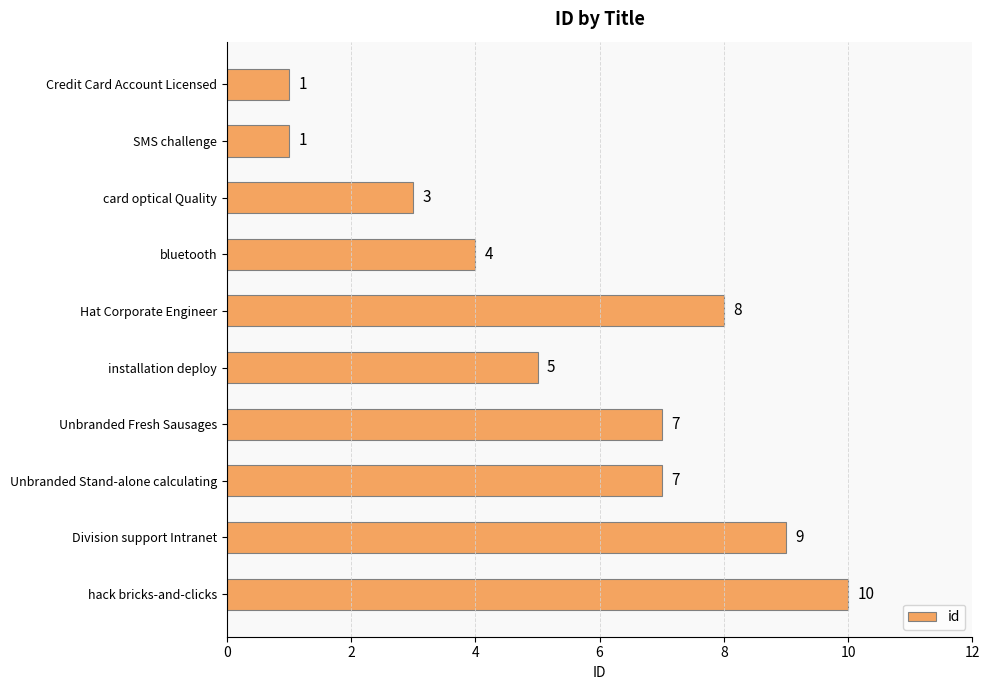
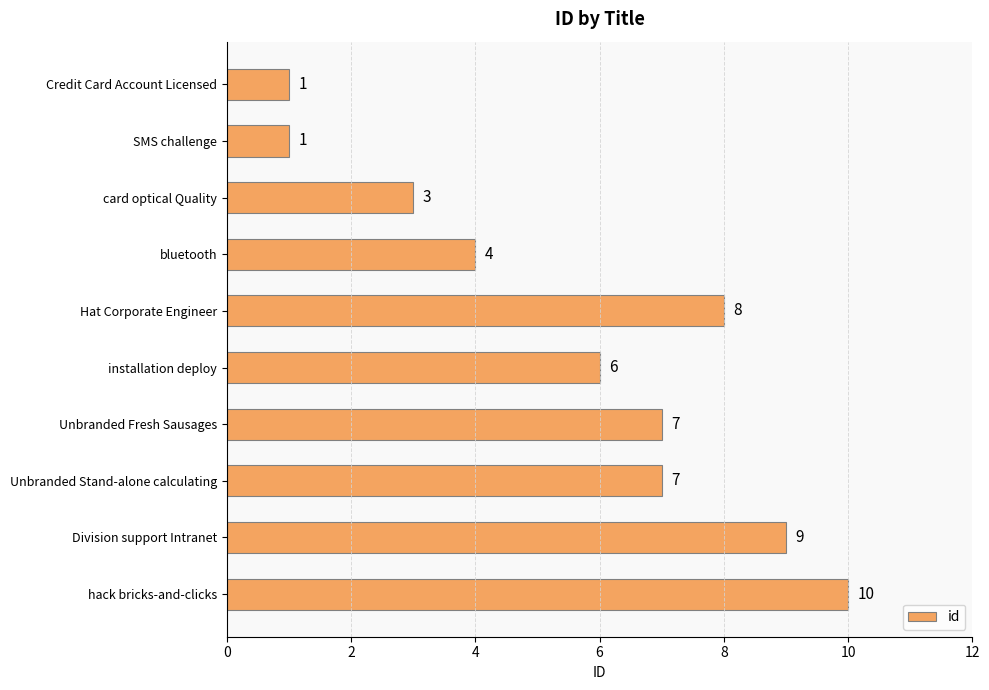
installation deploy: 5 -> 6
